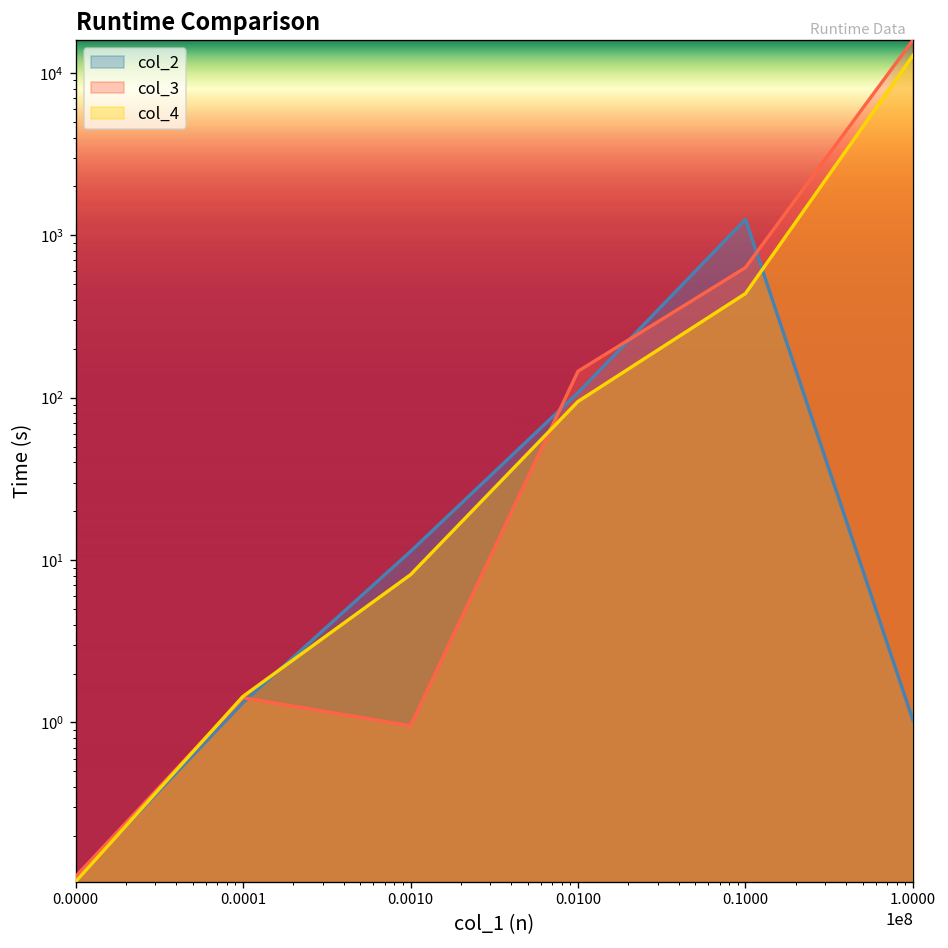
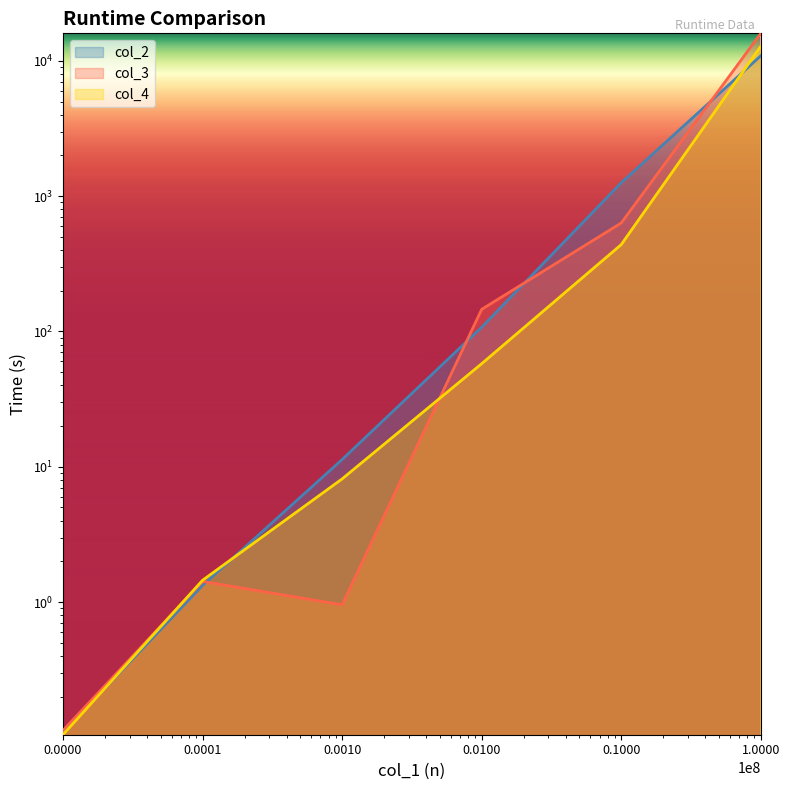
col_4, 0.0100: 90 -> 58
col_2, 1.0000: 1.0 -> 11000
